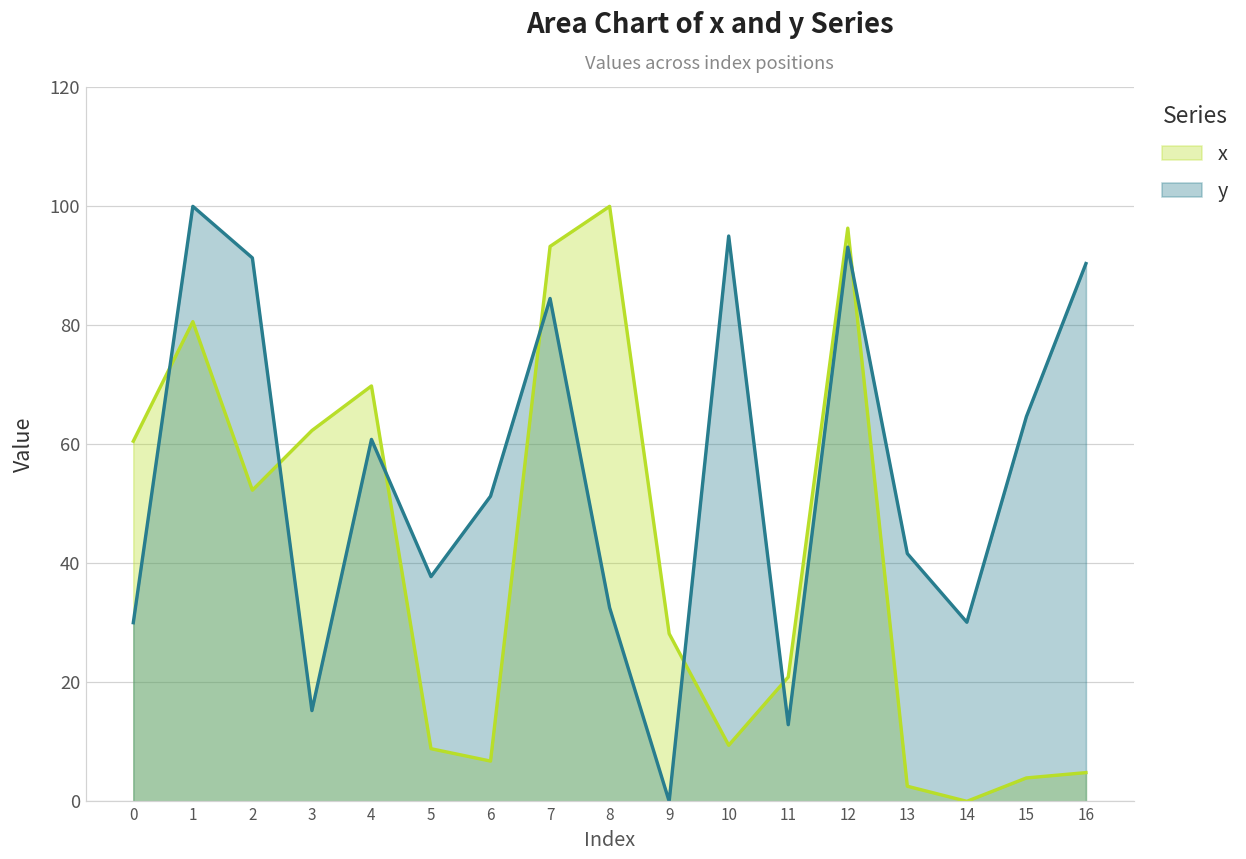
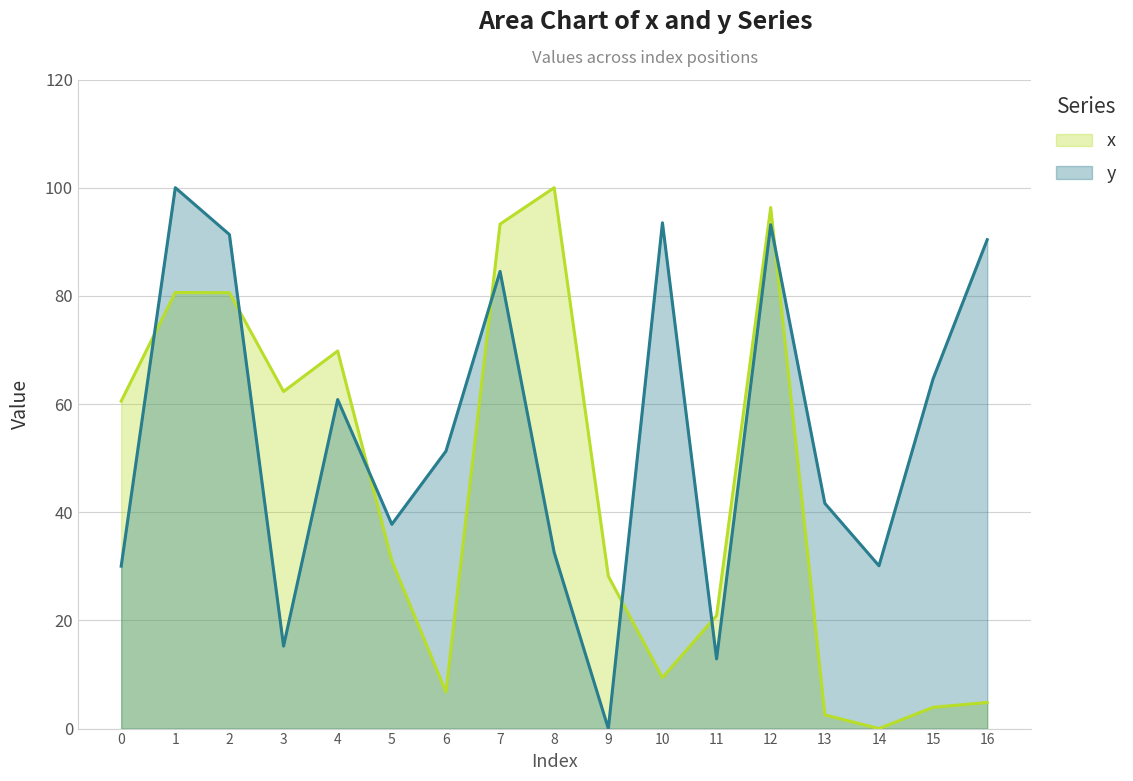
x, 2: 52 -> 81
x, 5: 9 -> 31
y, 10: 95 -> 94
